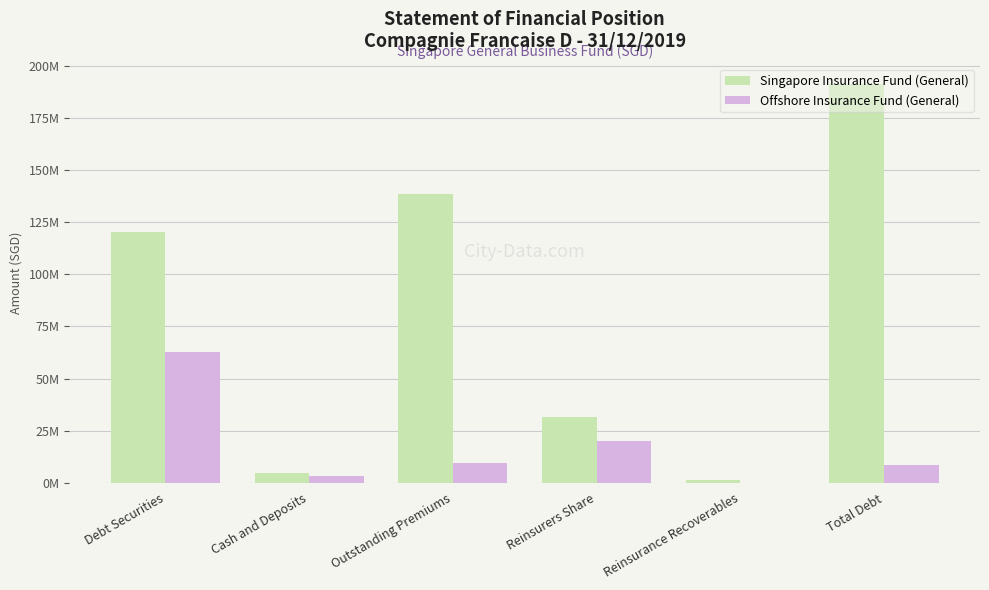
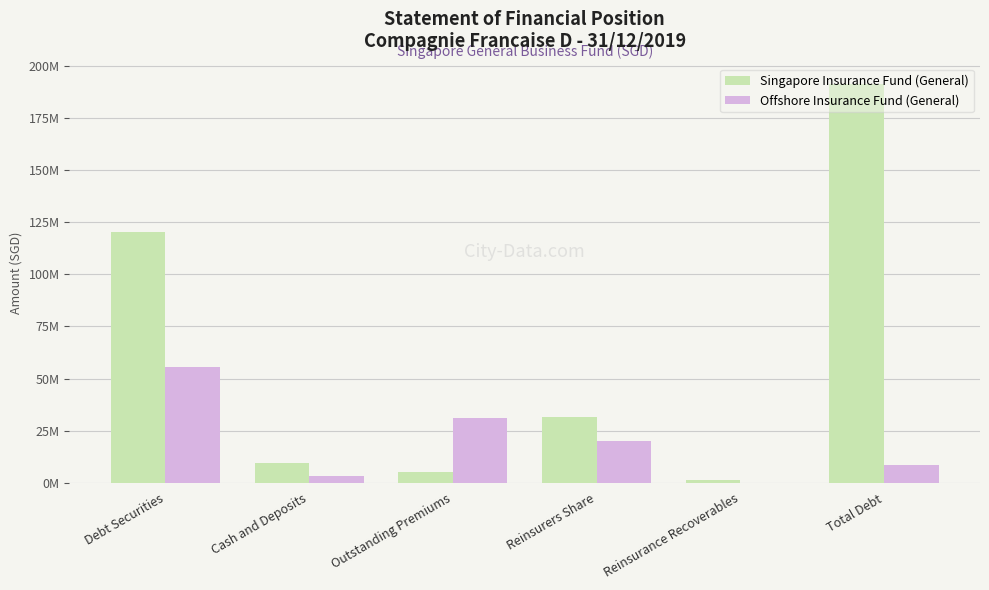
Offshore Insurance Fund (General), Debt Securities: 63000000 -> 55000000
Singapore Insurance Fund (General), Cash and Deposits: 5000000 -> 9000000
Singapore Insurance Fund (General), Outstanding Premiums: 138000000 -> 5000000
Offshore Insurance Fund (General), Outstanding Premiums: 10000000 -> 31000000
